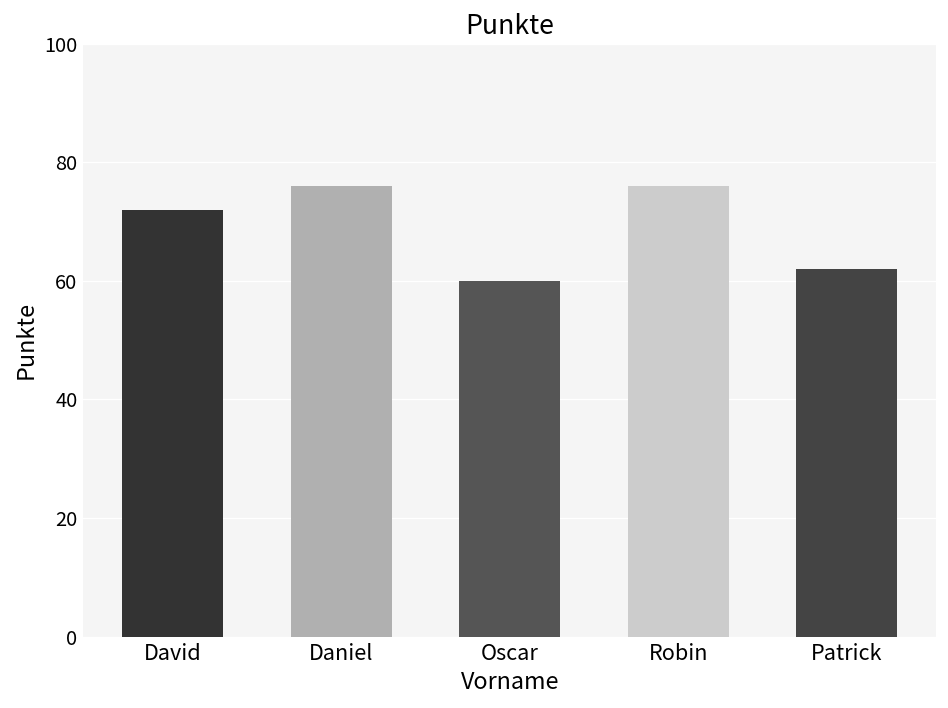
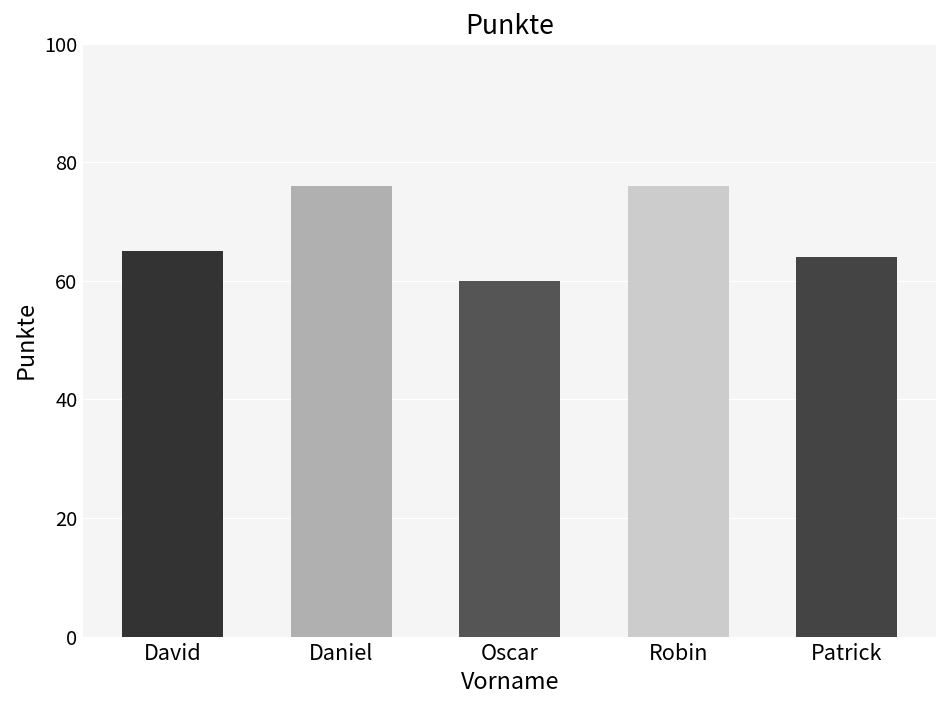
David: 72 -> 65
Patrick: 62 -> 64
